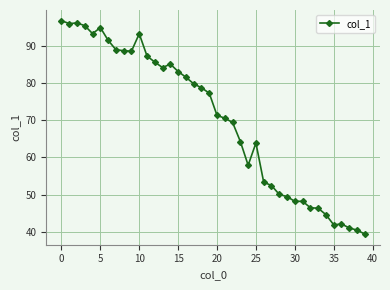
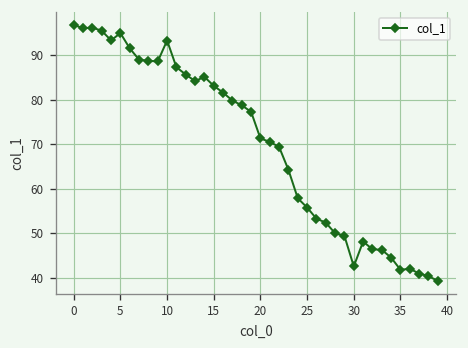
25: 64 -> 56
30: 48 -> 43
